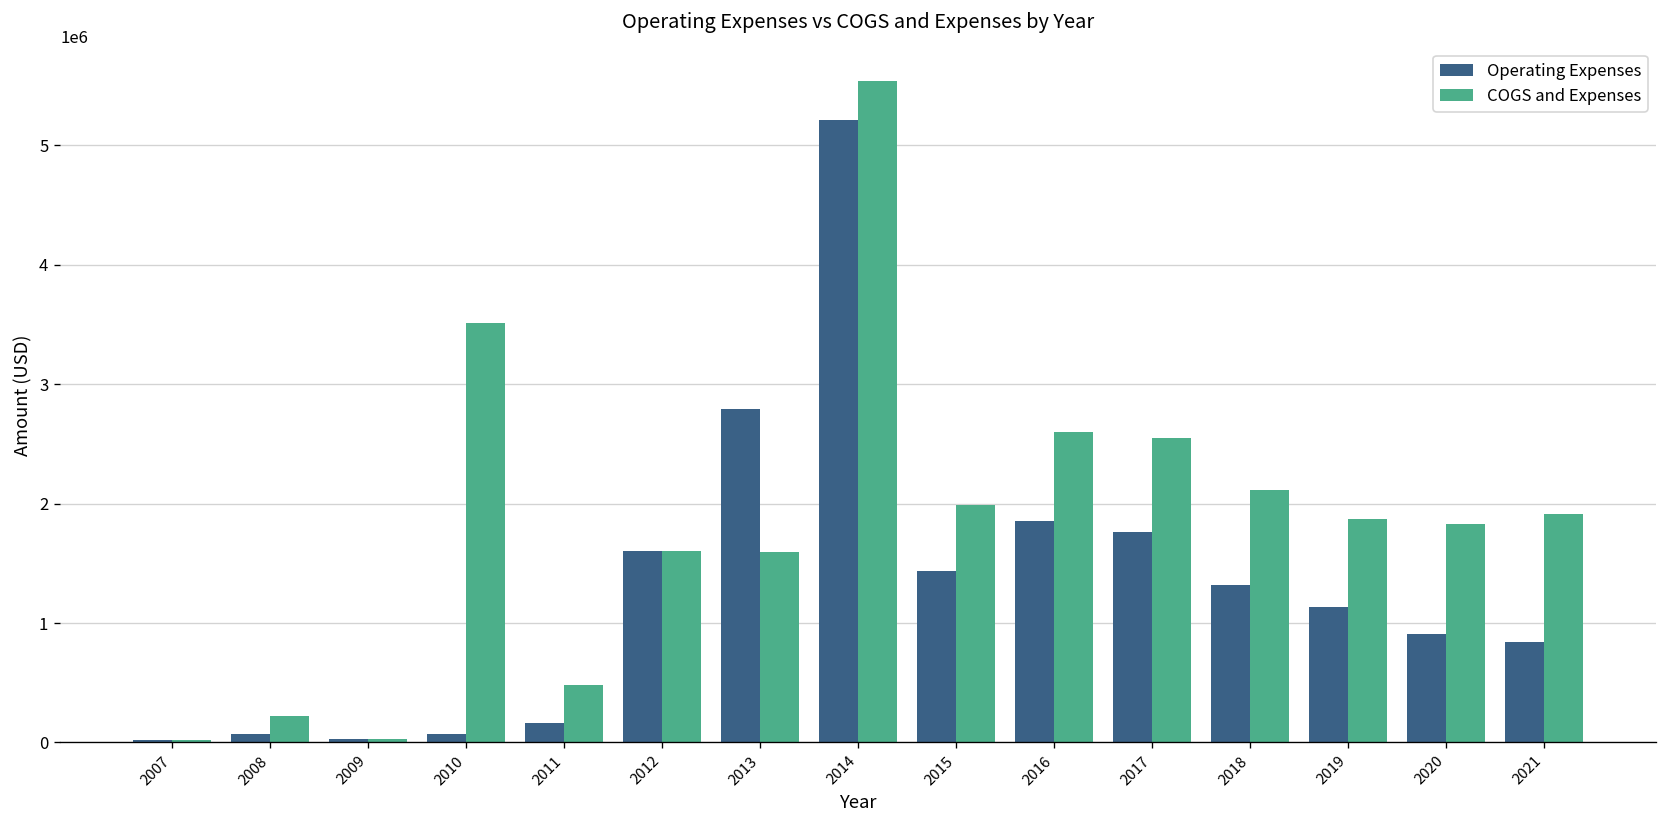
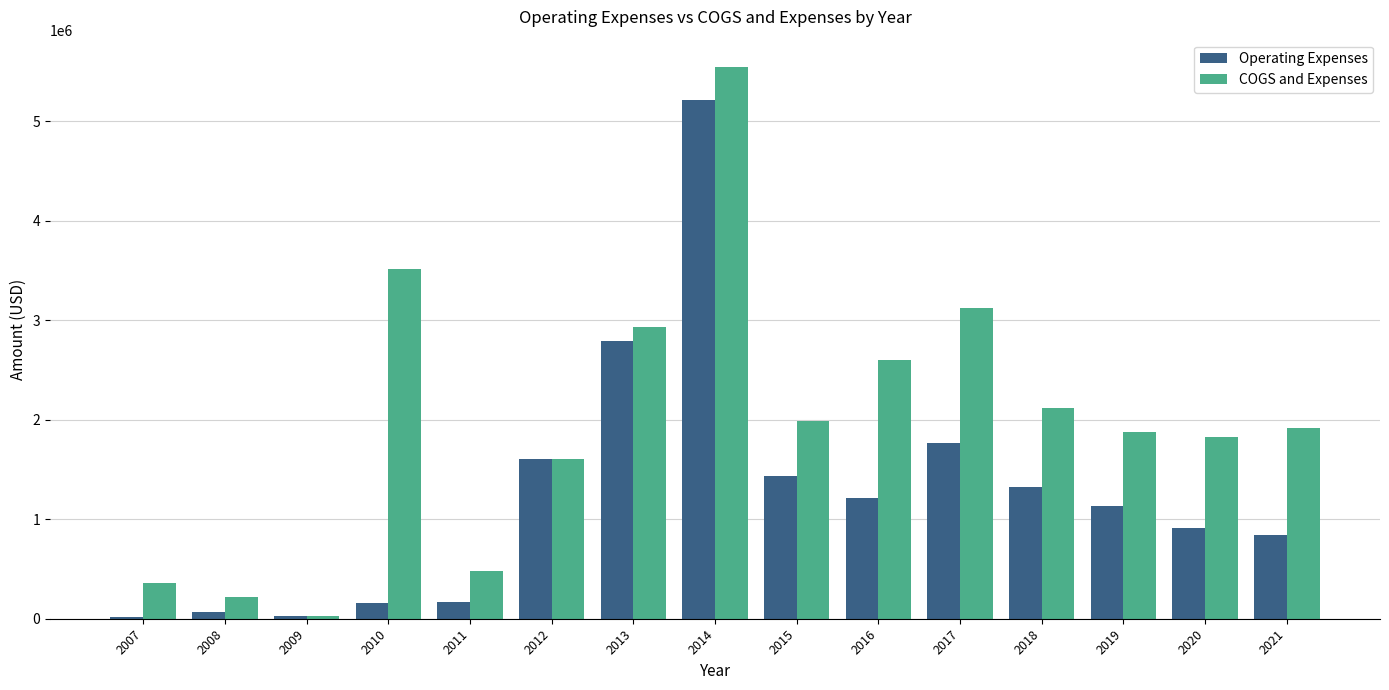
COGS and Expenses, 2007: 0 -> 400000
Operating Expenses, 2010: 100000 -> 200000
COGS and Expenses, 2013: 1600000 -> 2900000
Operating Expenses, 2016: 1900000 -> 1200000
COGS and Expenses, 2017: 2500000 -> 3100000
